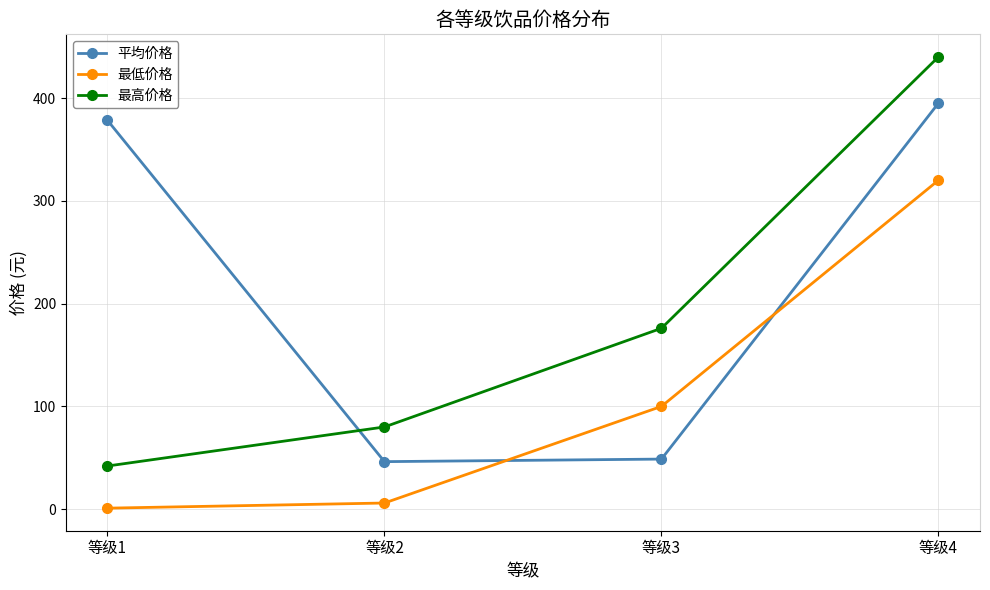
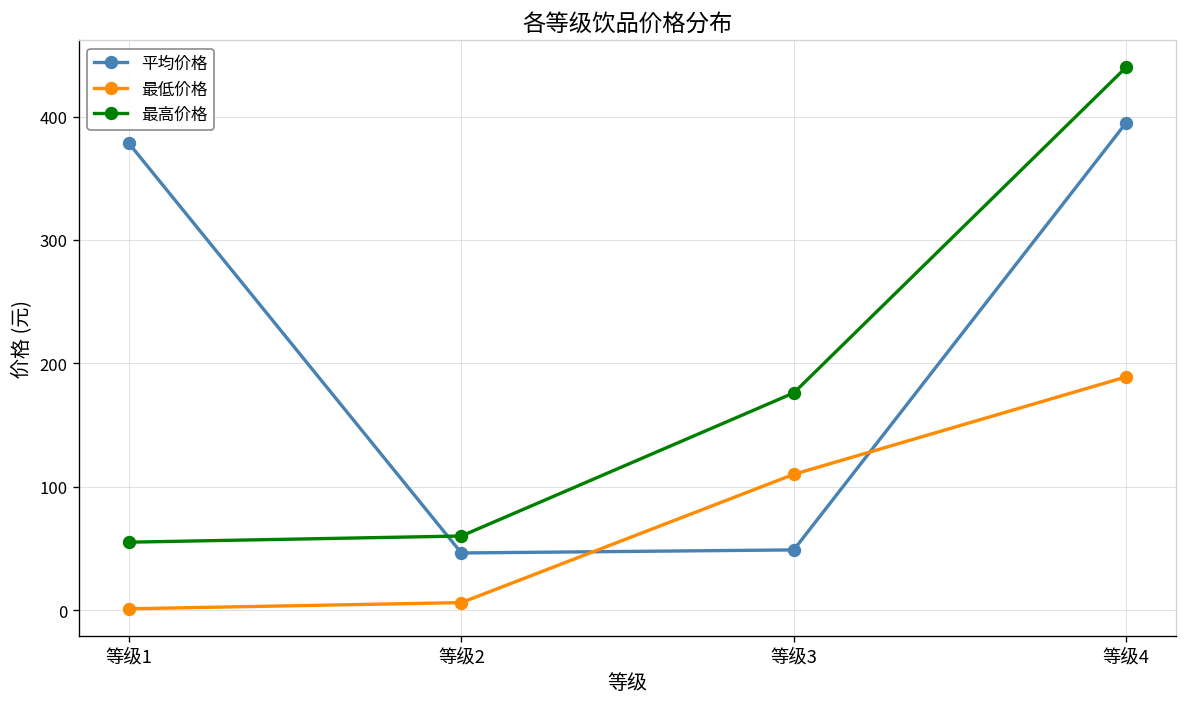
最高价格, 等级1: 42 -> 55
最高价格, 等级2: 80 -> 60
最低价格, 等级3: 100 -> 110
最低价格, 等级4: 320 -> 189
